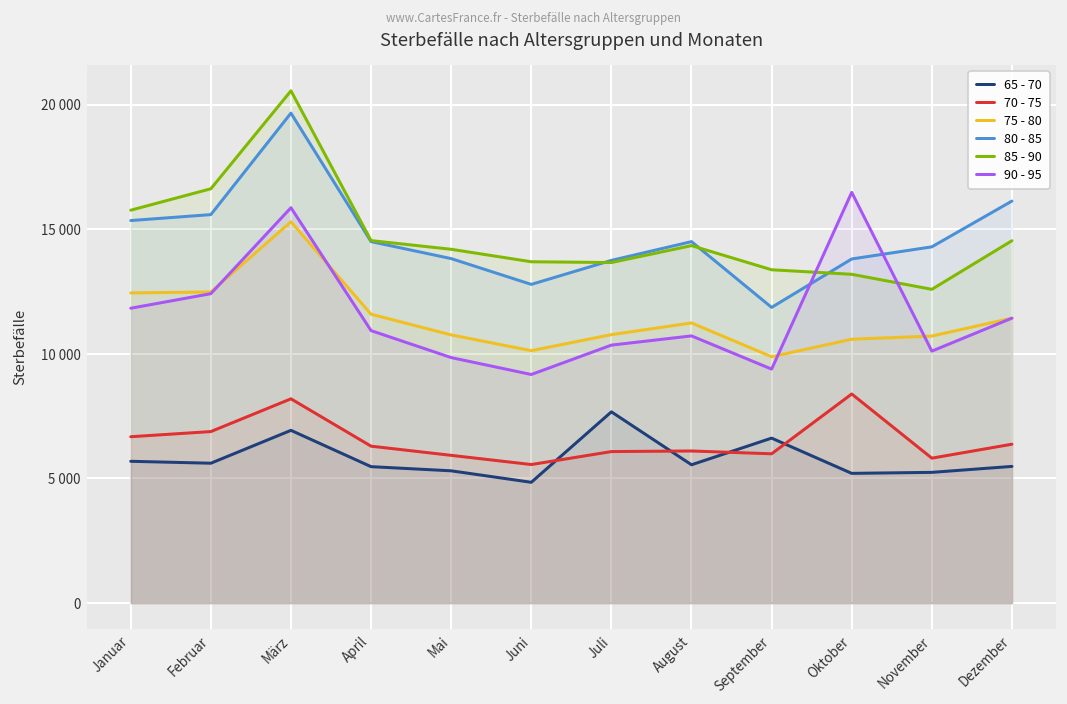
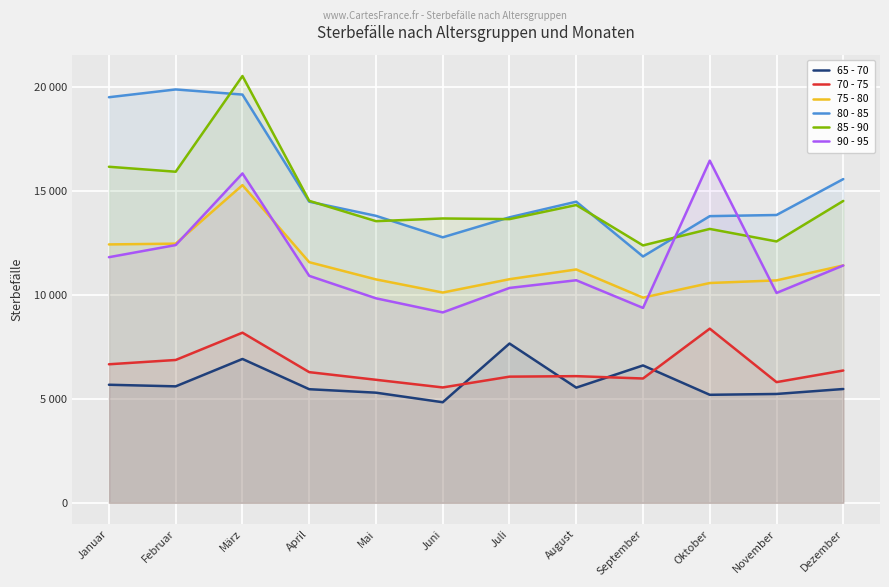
80 - 85, Januar: 15300 -> 19500
85 - 90, Januar: 15800 -> 16200
80 - 85, Februar: 15600 -> 19900
85 - 90, Februar: 16600 -> 15900
85 - 90, Mai: 14200 -> 13600
85 - 90, September: 13400 -> 12400
80 - 85, November: 14300 -> 13900
80 - 85, Dezember: 16100 -> 15600
